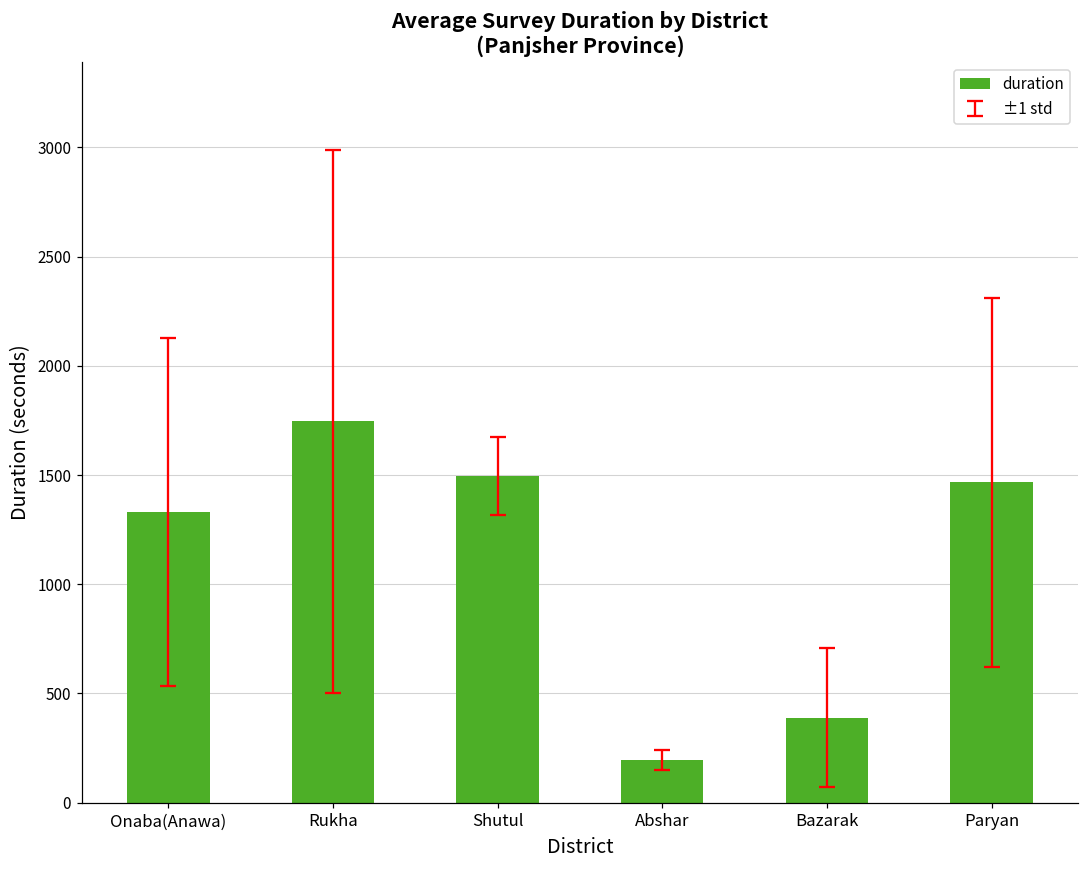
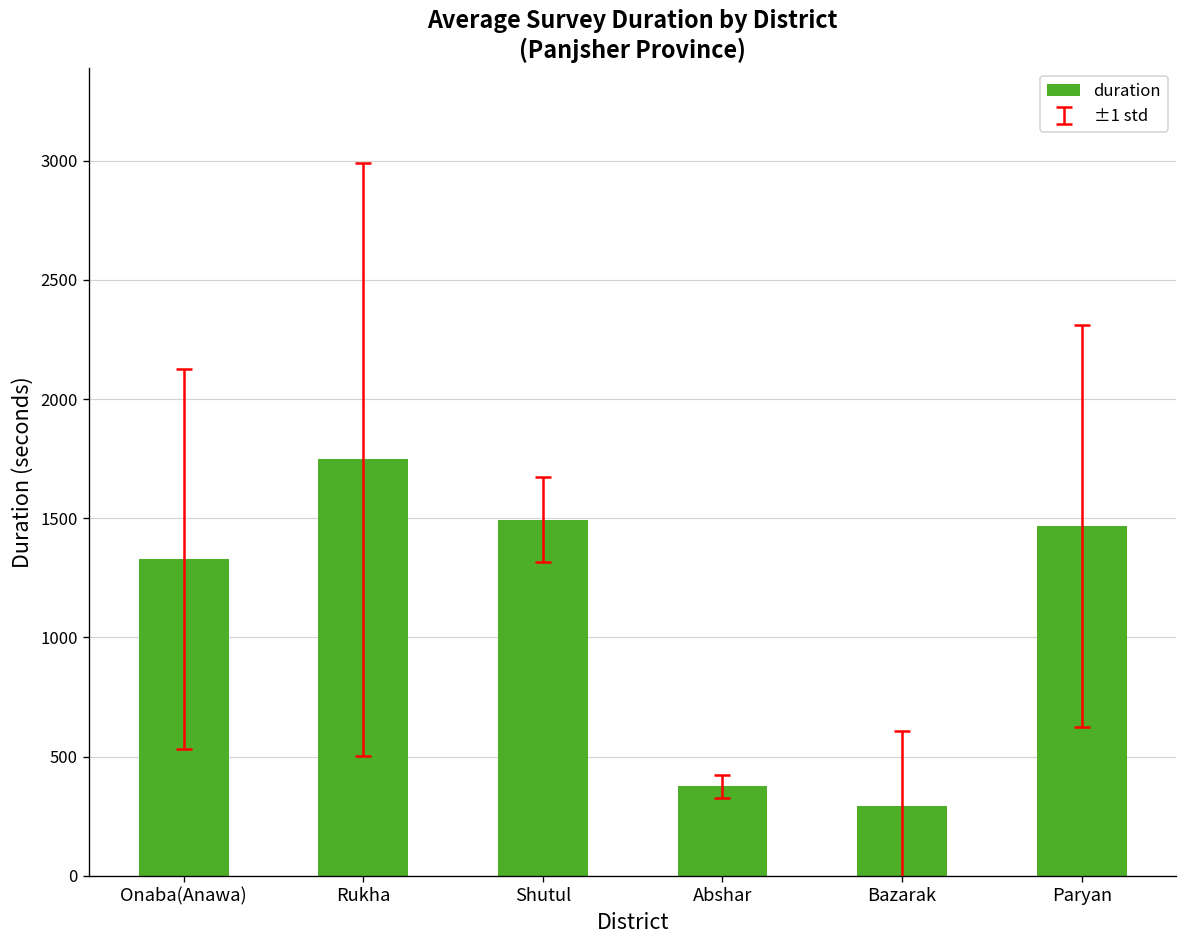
duration, Abshar: 200 -> 380
duration, Bazarak: 390 -> 290
